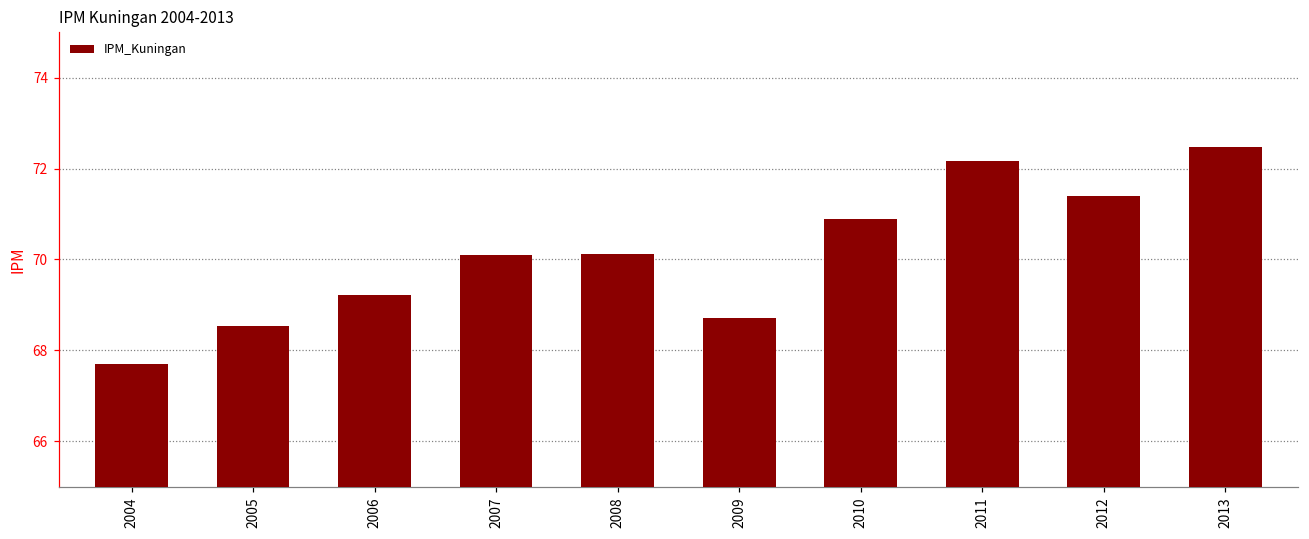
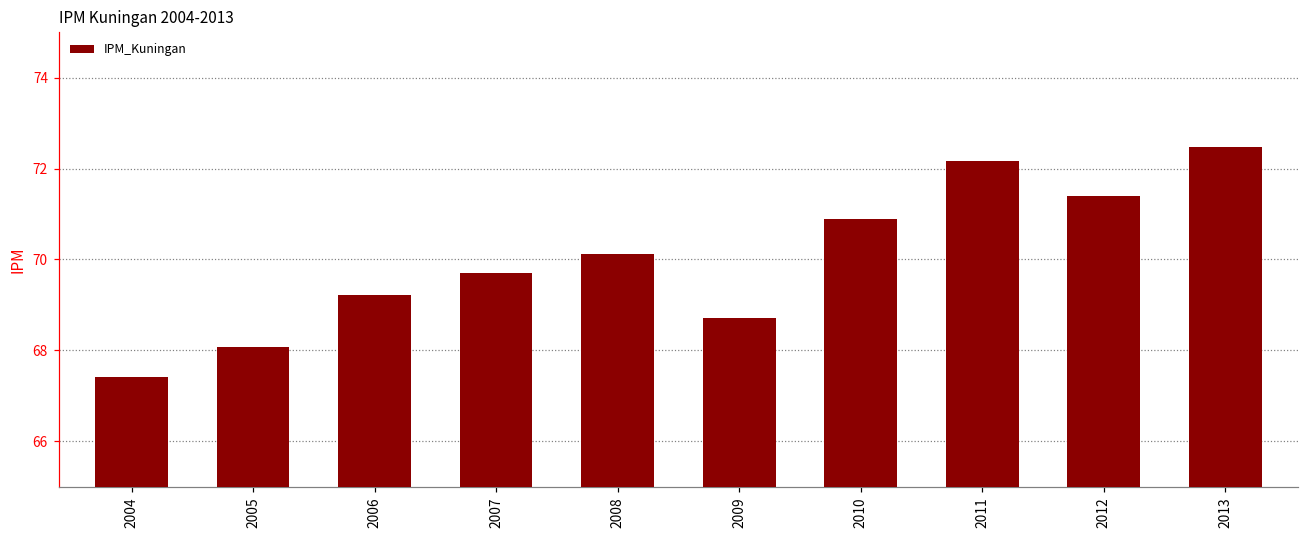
2004: 67.7 -> 67.4
2005: 68.5 -> 68.1
2007: 70.1 -> 69.7
